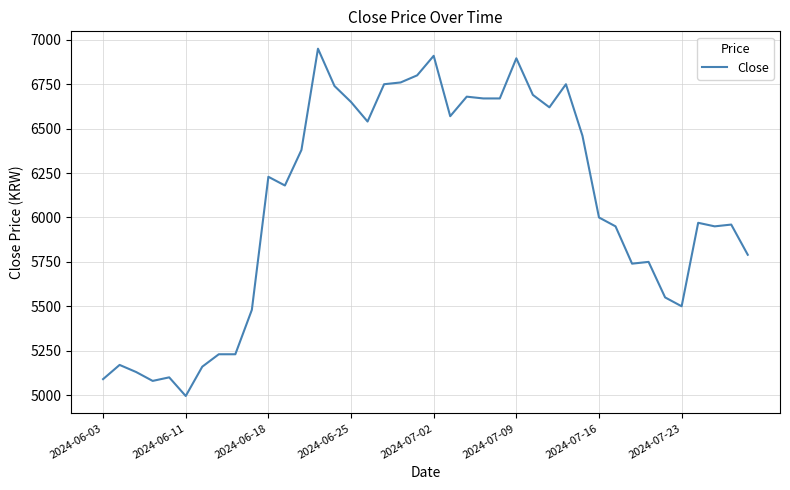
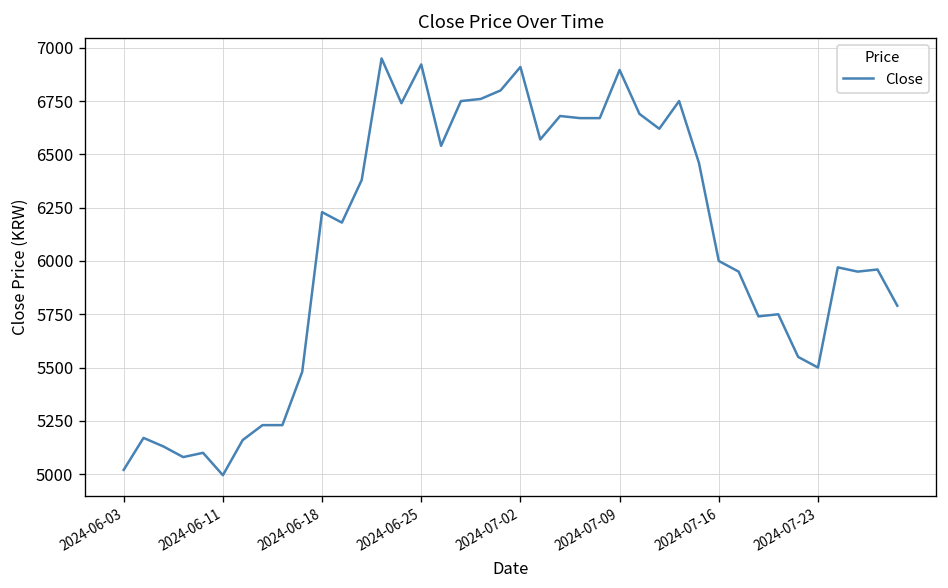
2024-06-03: 5090 -> 5020
2024-06-25: 6650 -> 6920
